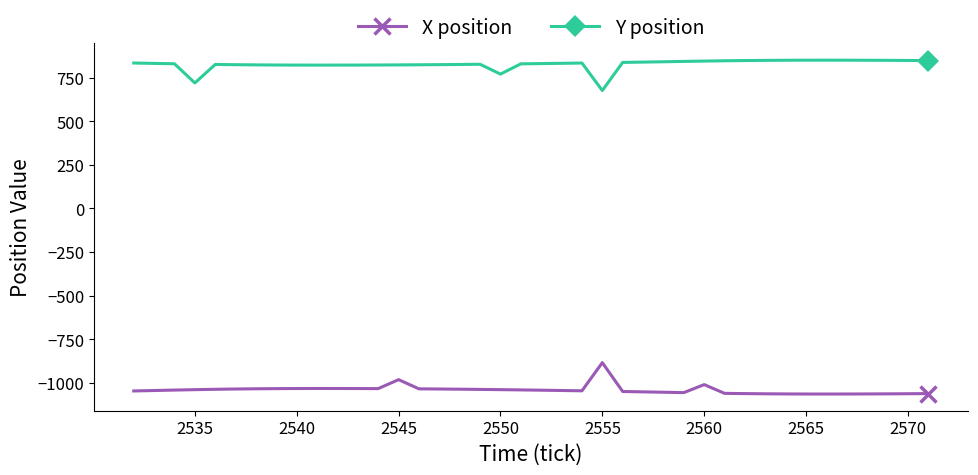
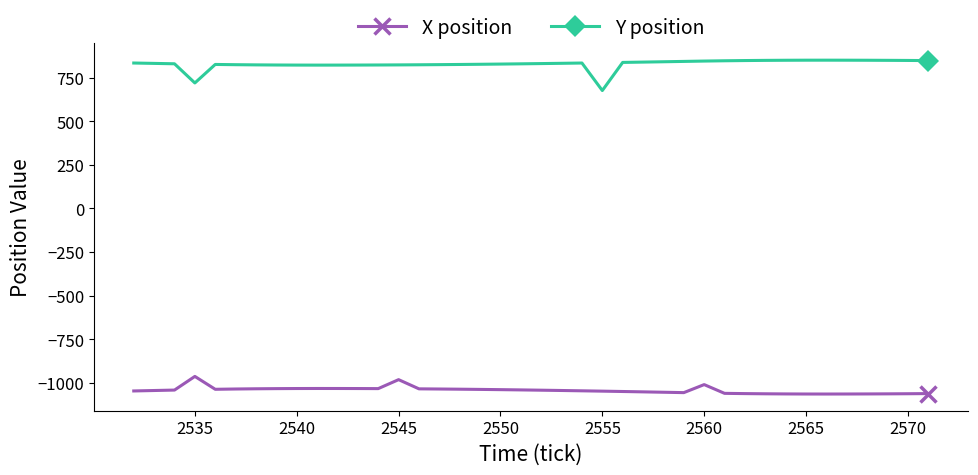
X position, 2535: -1040 -> -960
Y position, 2550: 770 -> 830
X position, 2555: -880 -> -1050
